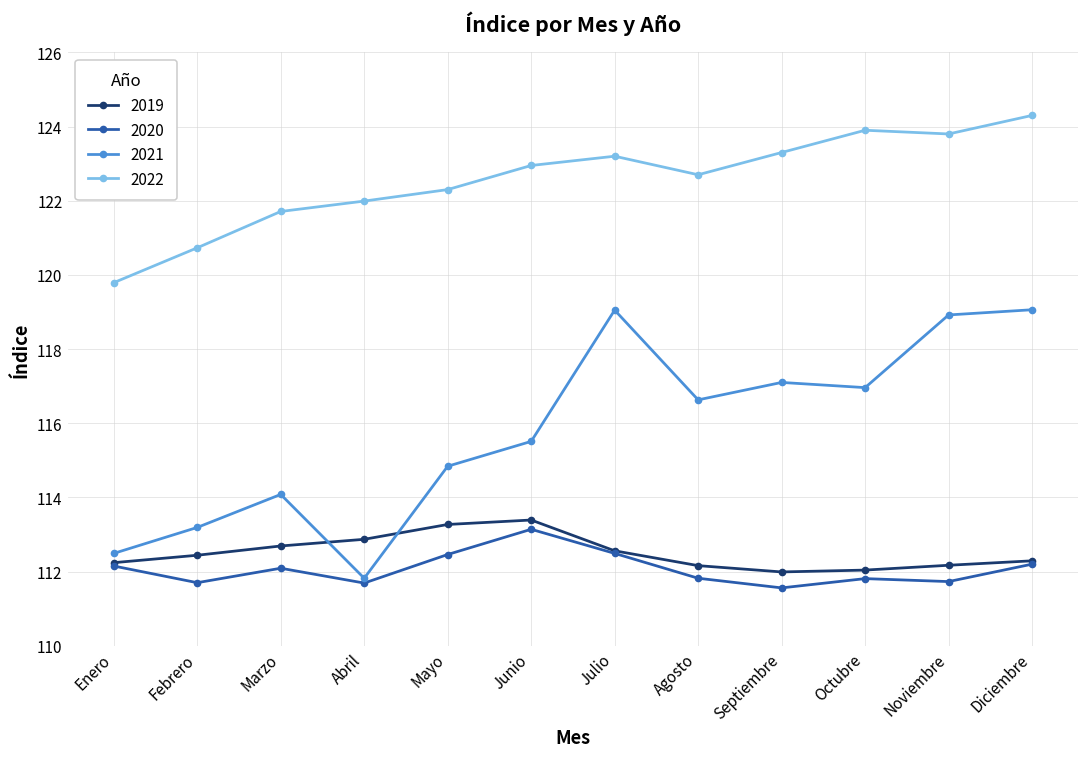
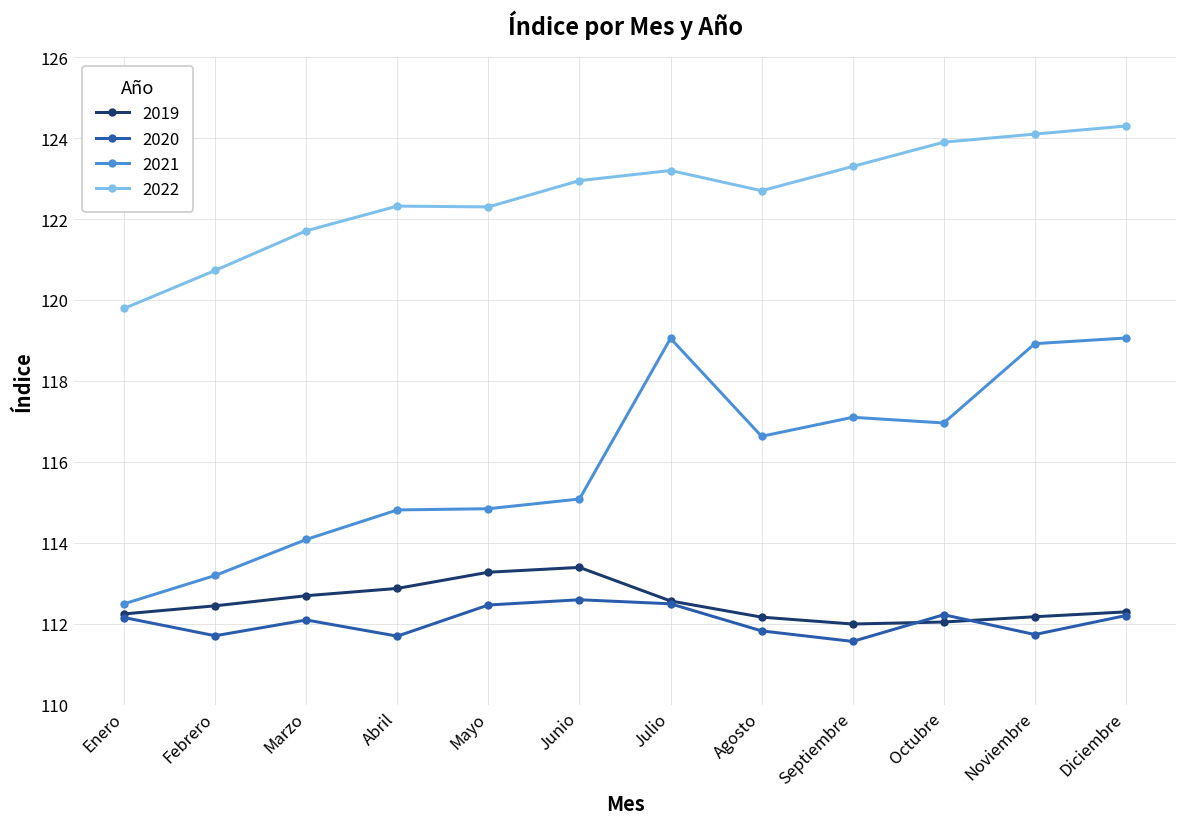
2021, Abril: 111.8 -> 114.8
2022, Abril: 122.0 -> 122.3
2020, Junio: 113.1 -> 112.6
2021, Junio: 115.5 -> 115.1
2020, Octubre: 111.8 -> 112.2
2022, Noviembre: 123.8 -> 124.1
